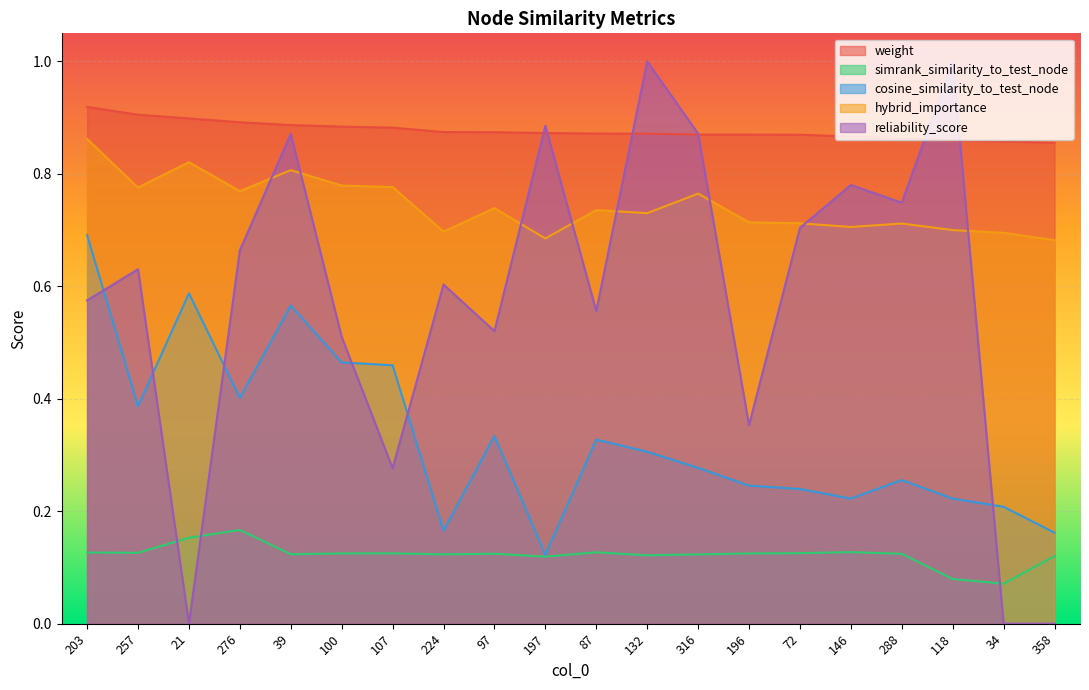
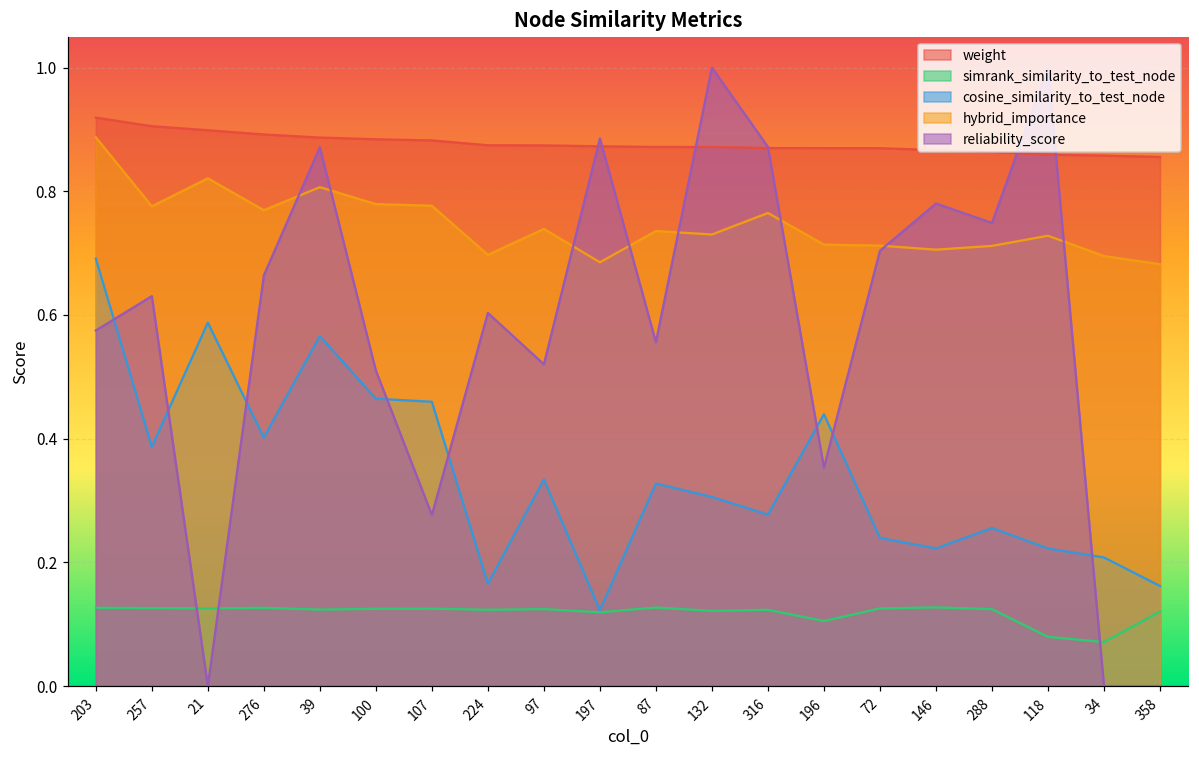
hybrid_importance, 203: 0.86 -> 0.89
simrank_similarity_to_test_node, 21: 0.15 -> 0.13
simrank_similarity_to_test_node, 276: 0.17 -> 0.13
simrank_similarity_to_test_node, 196: 0.12 -> 0.11
cosine_similarity_to_test_node, 196: 0.25 -> 0.44
hybrid_importance, 118: 0.70 -> 0.73
